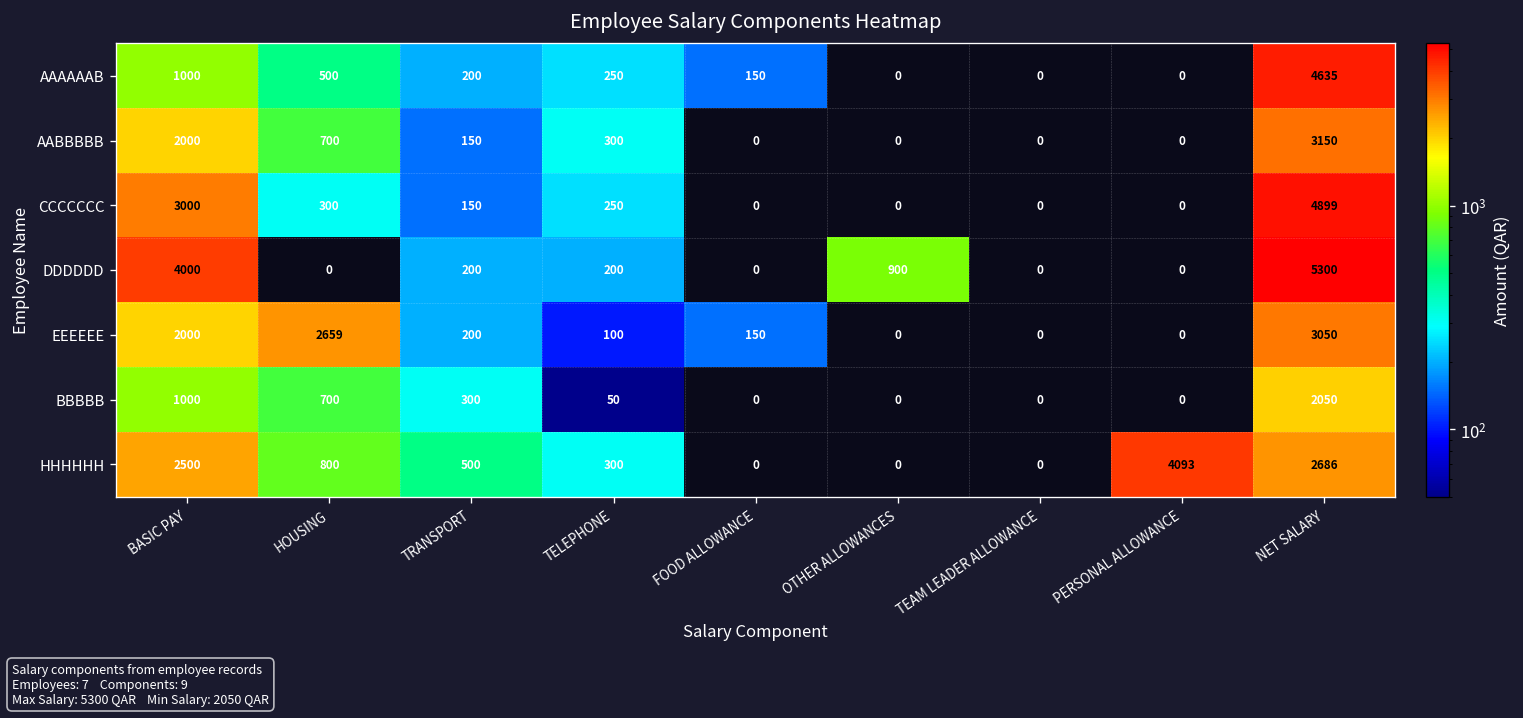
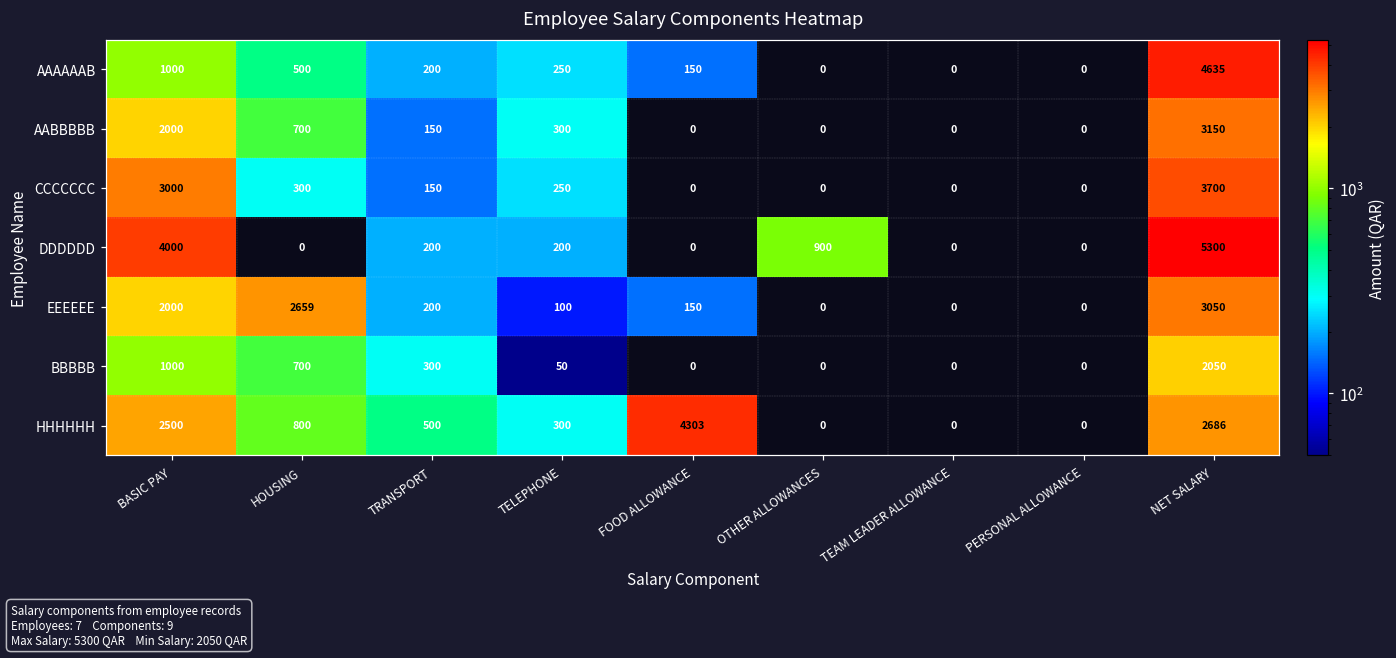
CCCCCCC, NET SALARY: 4899 -> 3700
HHHHHH, FOOD ALLOWANCE: 0 -> 4303
HHHHHH, PERSONAL ALLOWANCE: 4093 -> 0
